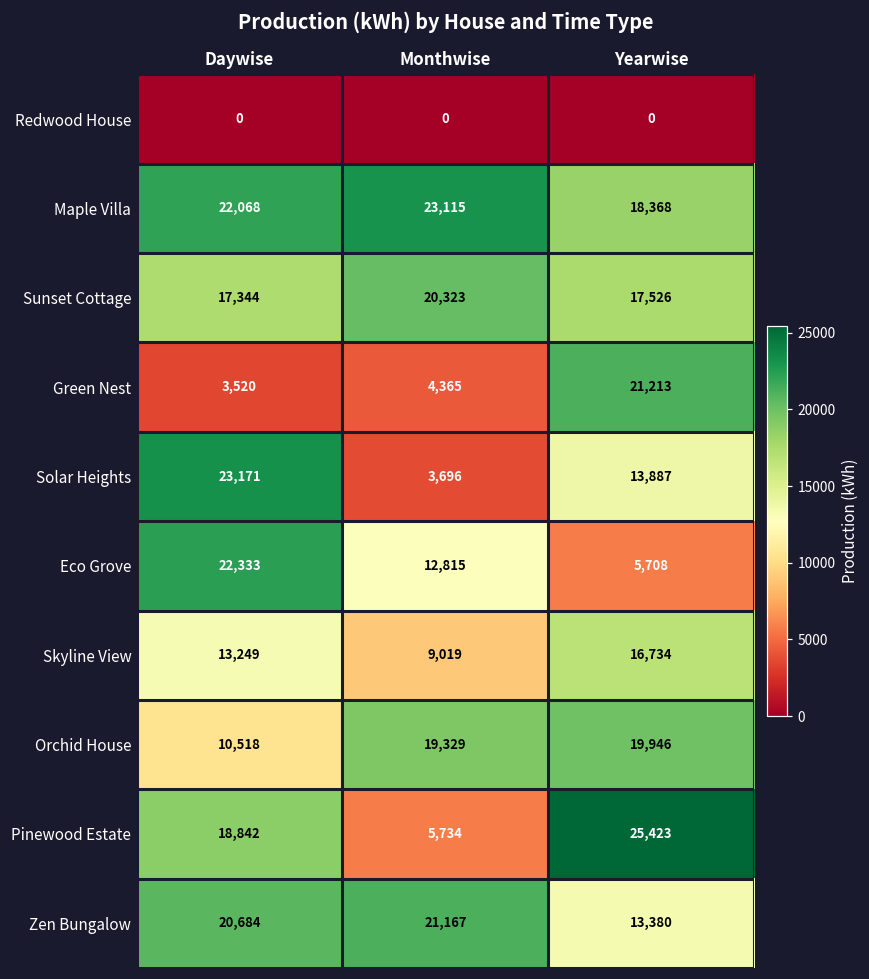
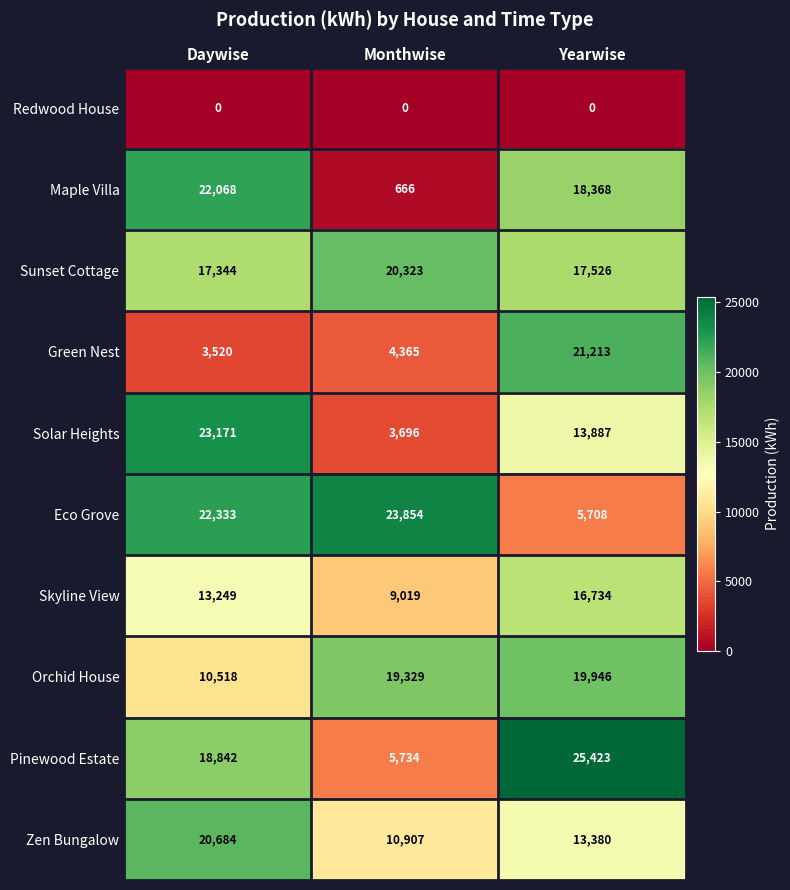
Maple Villa, Monthwise: 23,115 -> 666
Eco Grove, Monthwise: 12,815 -> 23,854
Zen Bungalow, Monthwise: 21,167 -> 10,907
